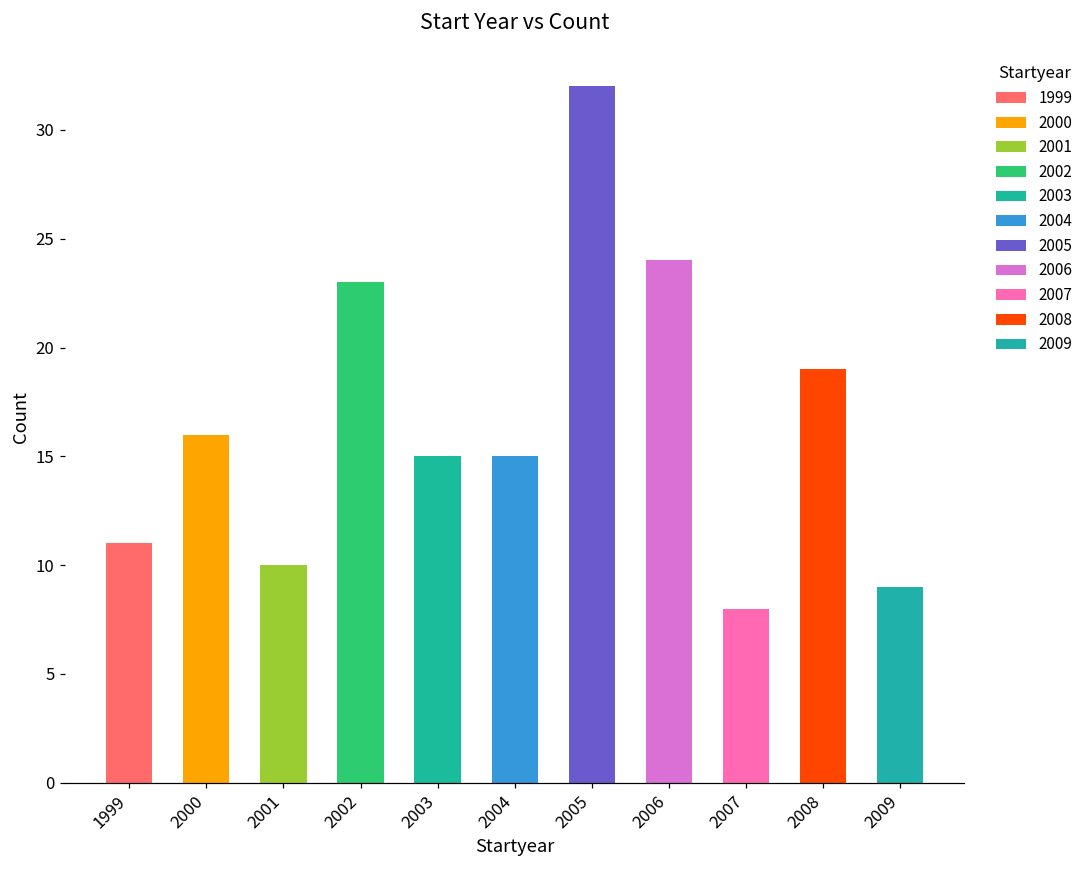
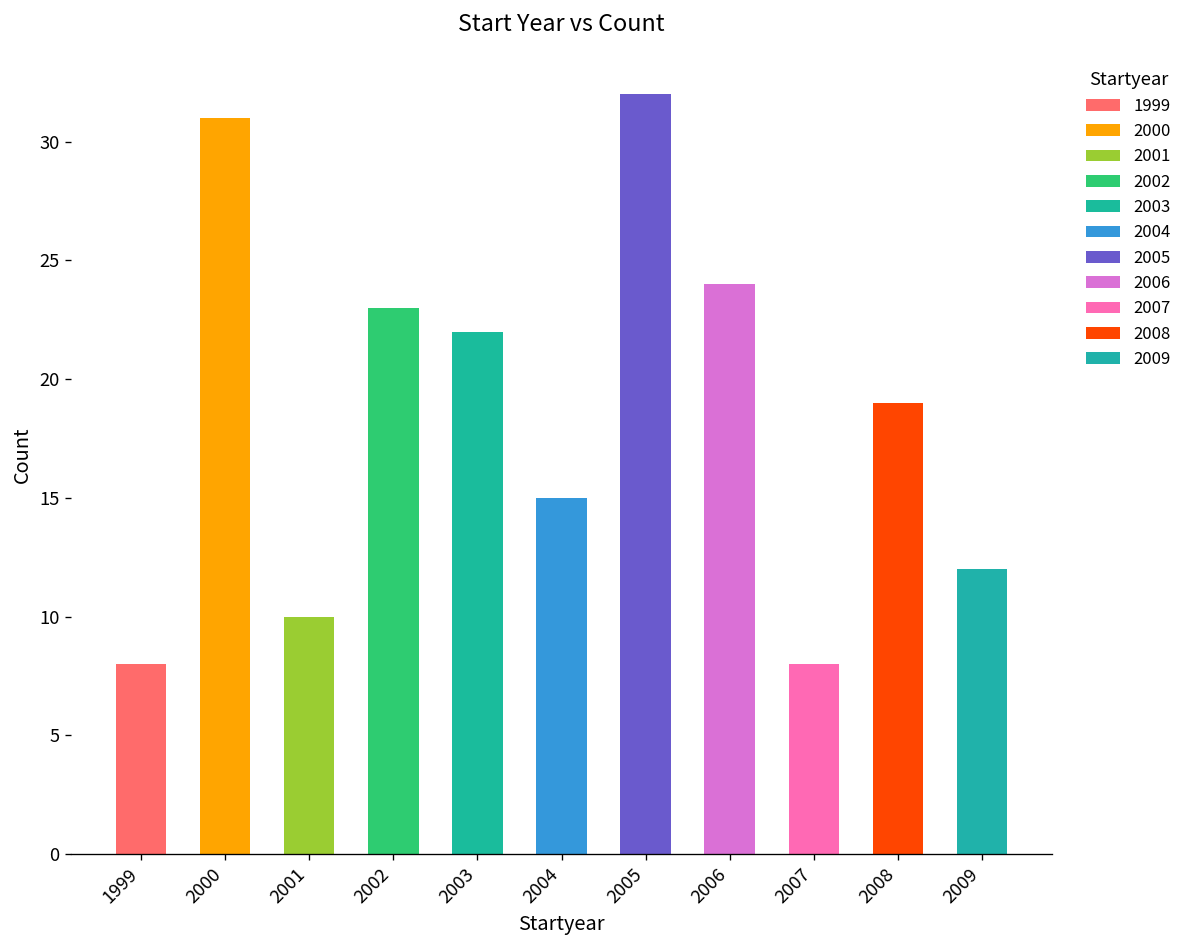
1999: 11 -> 8
2000: 16 -> 31
2003: 15 -> 22
2009: 9 -> 12
